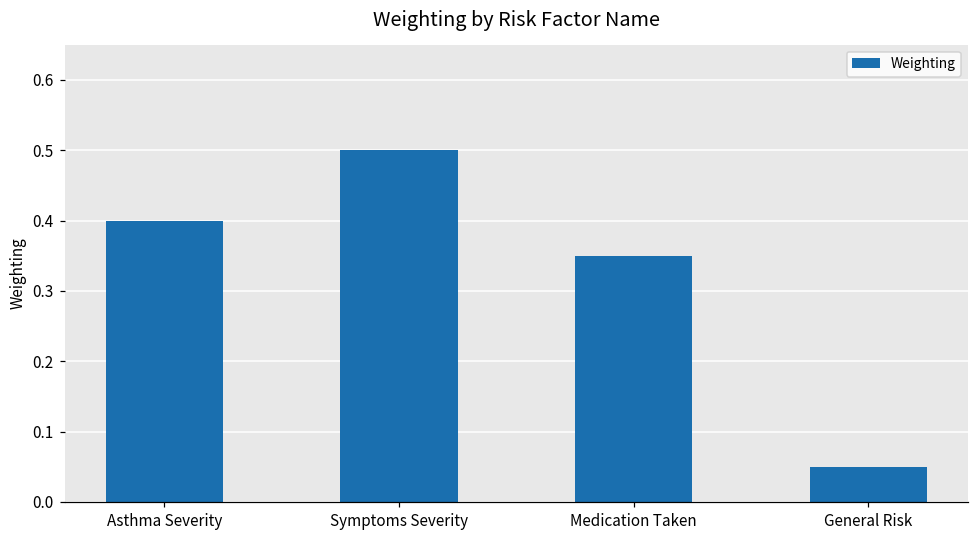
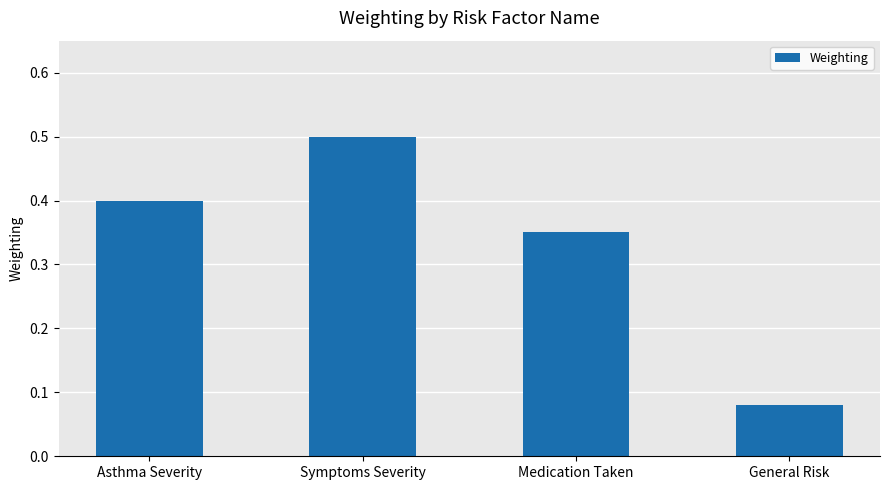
General Risk: 0.05 -> 0.08
